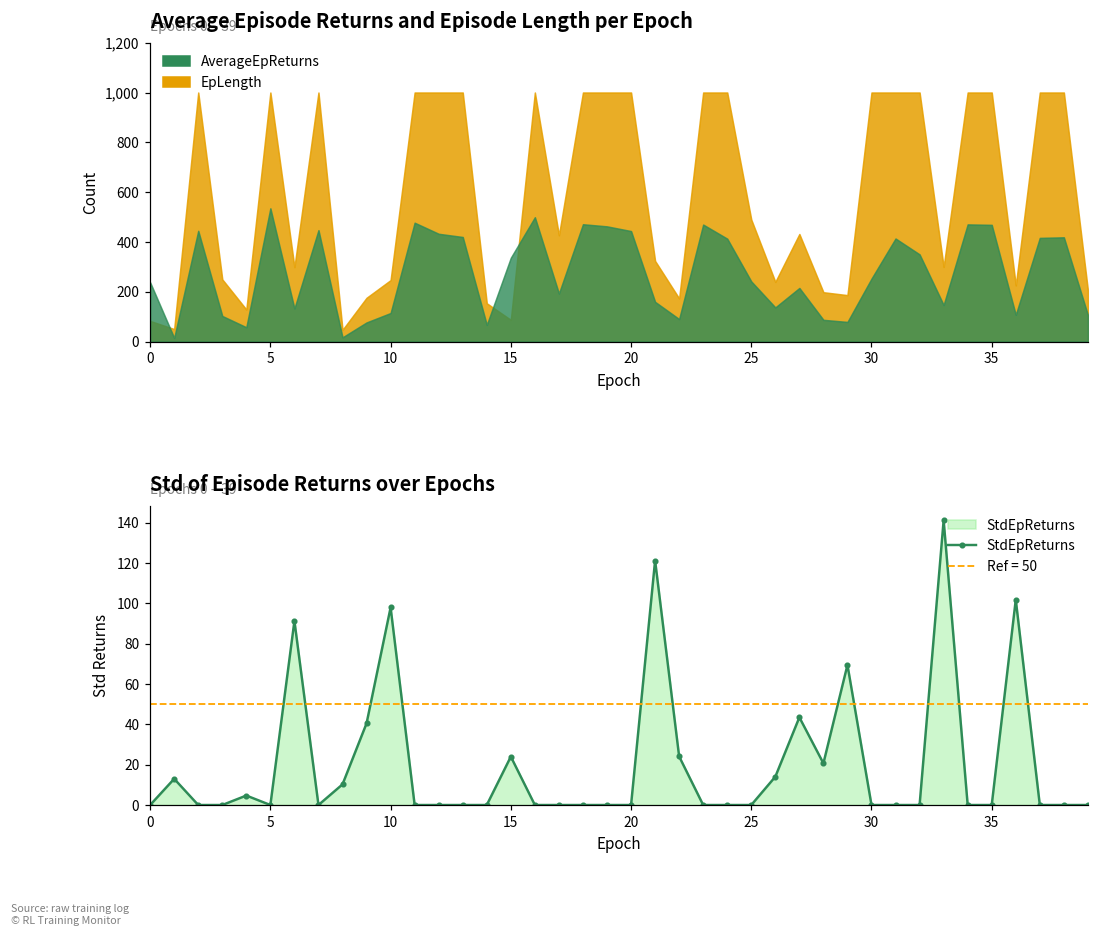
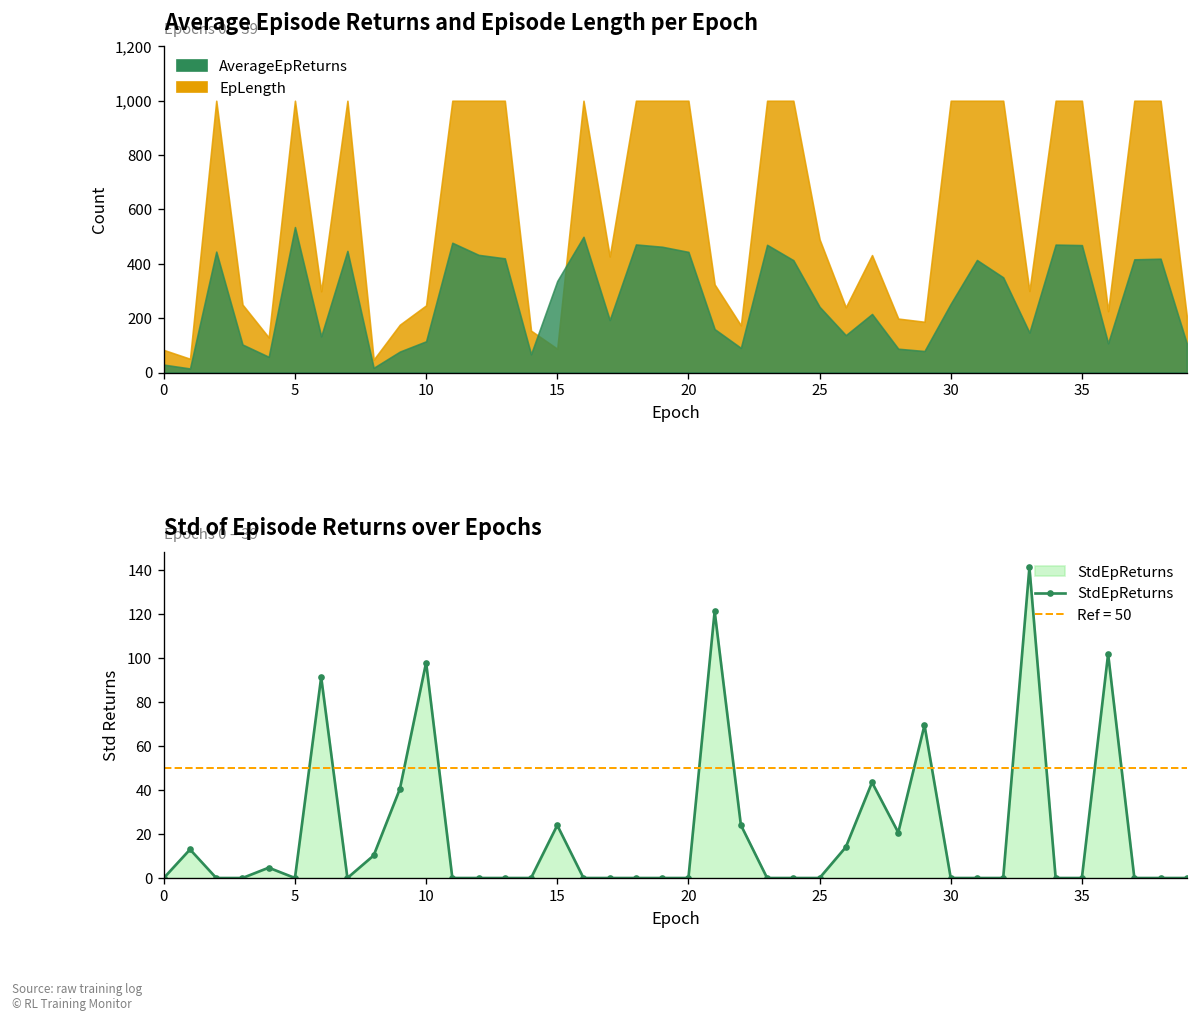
Average Episode Returns and Episode Length per Epoch, AverageEpReturns, 0: 240 -> 30
